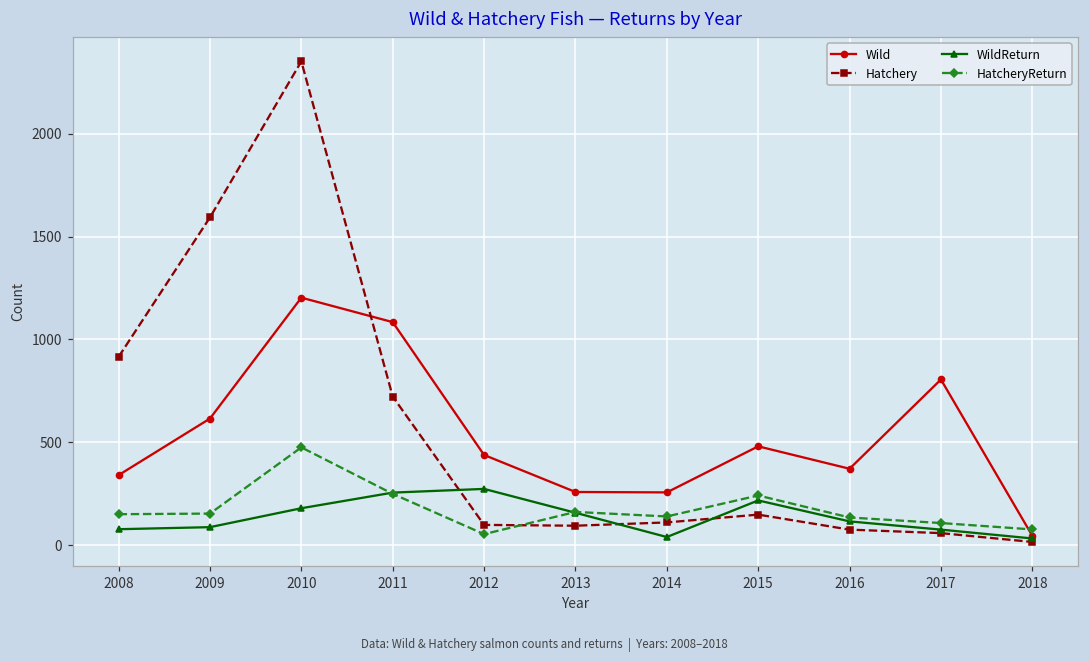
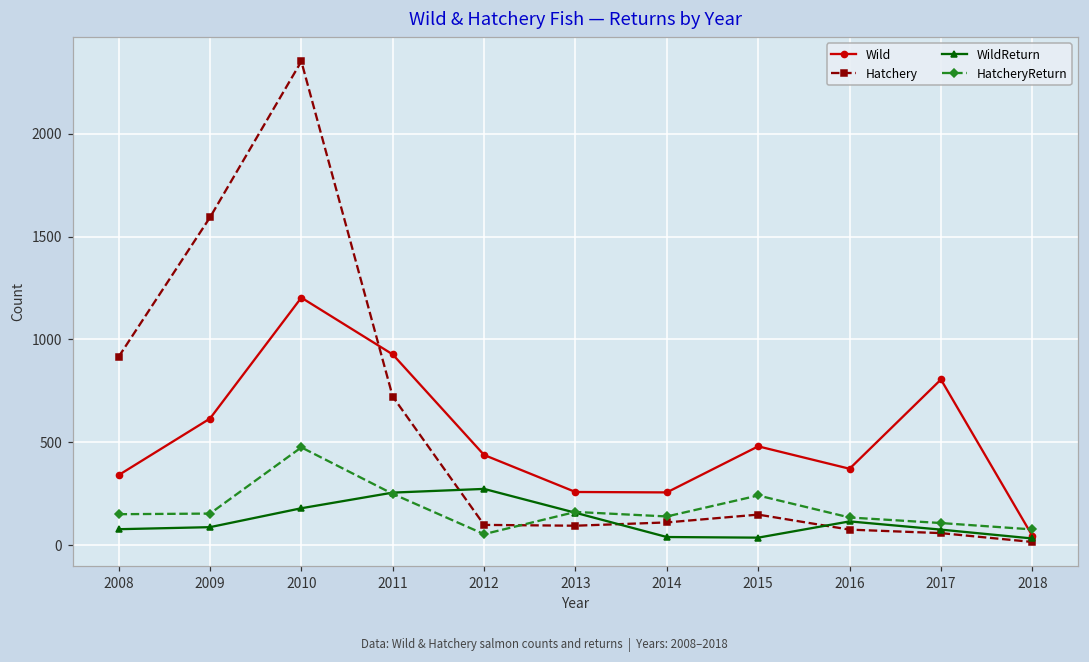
Wild, 2011: 1080 -> 930
WildReturn, 2015: 220 -> 40
